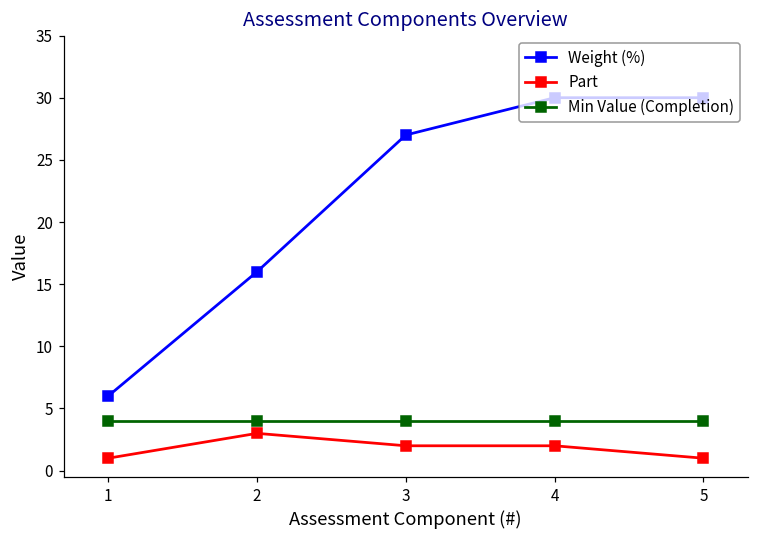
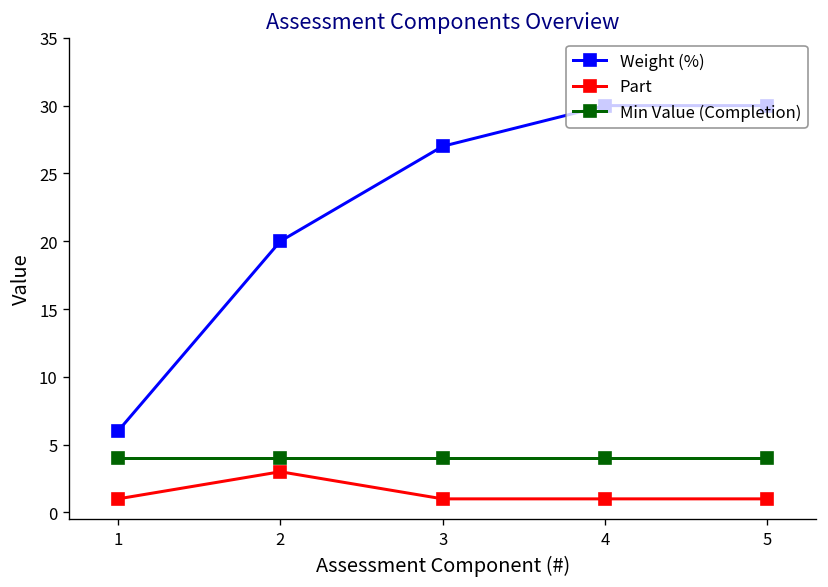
Weight (%), 2: 16 -> 20
Part, 3: 2 -> 1
Part, 4: 2 -> 1
